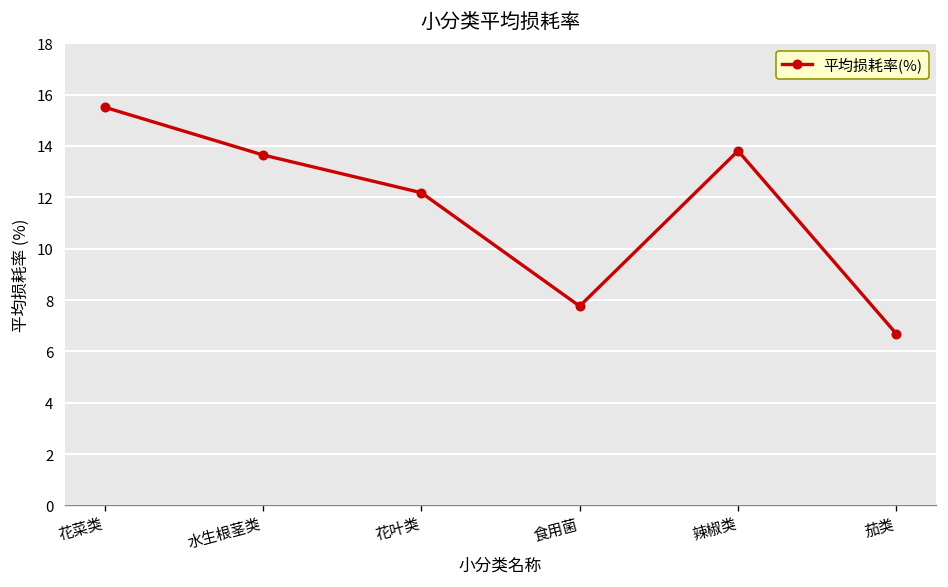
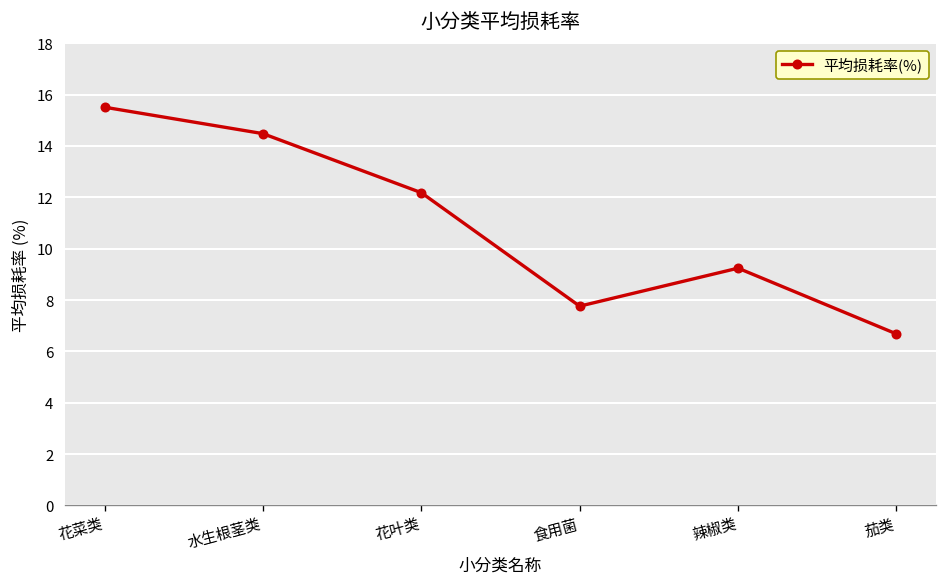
水生根茎类: 13.7 -> 14.5
辣椒类: 13.8 -> 9.2
